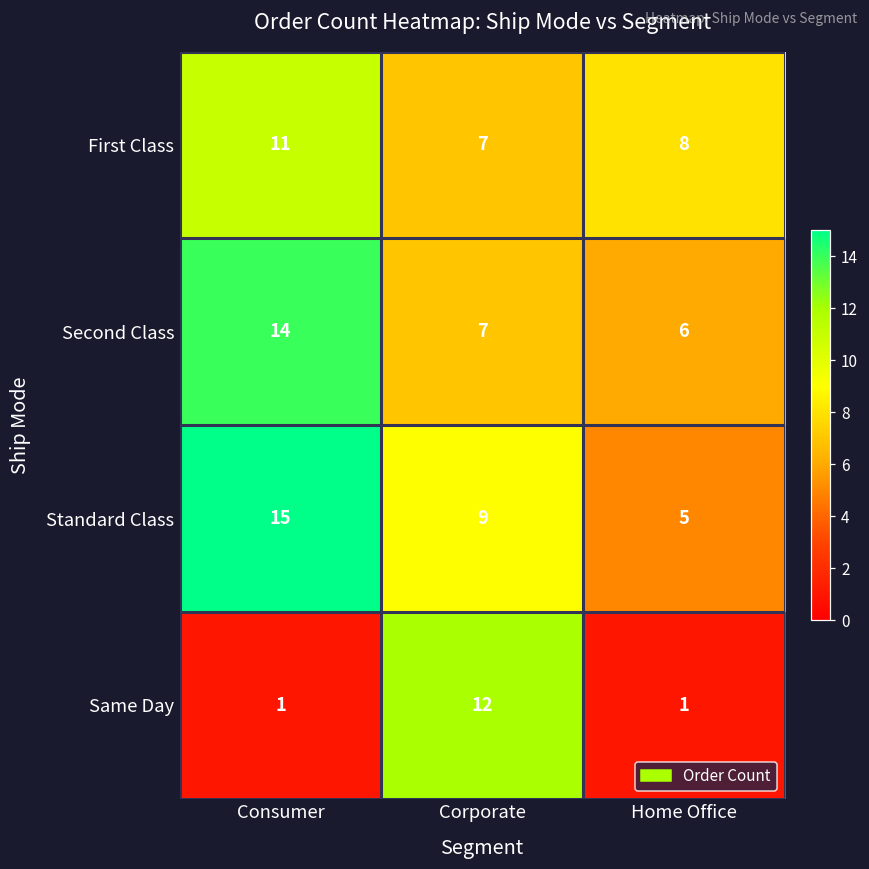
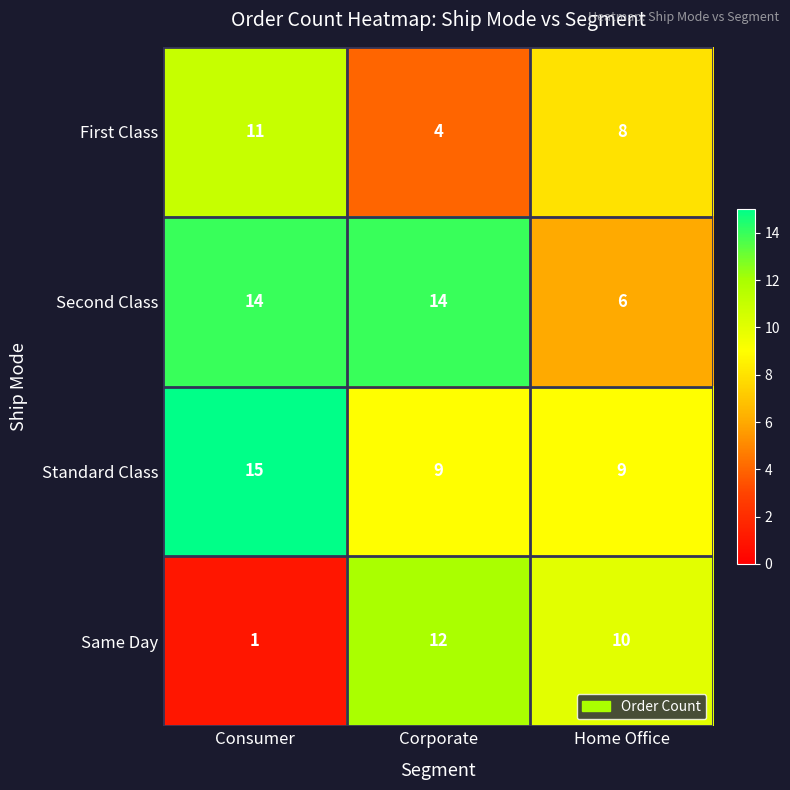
First Class, Corporate: 7 -> 4
Second Class, Corporate: 7 -> 14
Standard Class, Home Office: 5 -> 9
Same Day, Home Office: 1 -> 10
